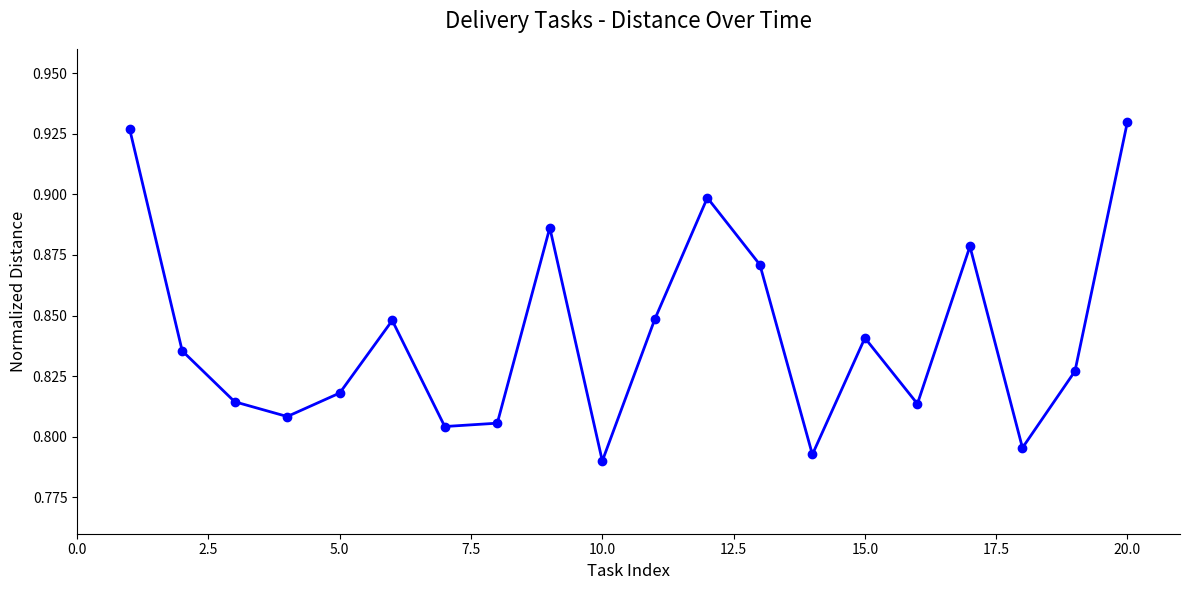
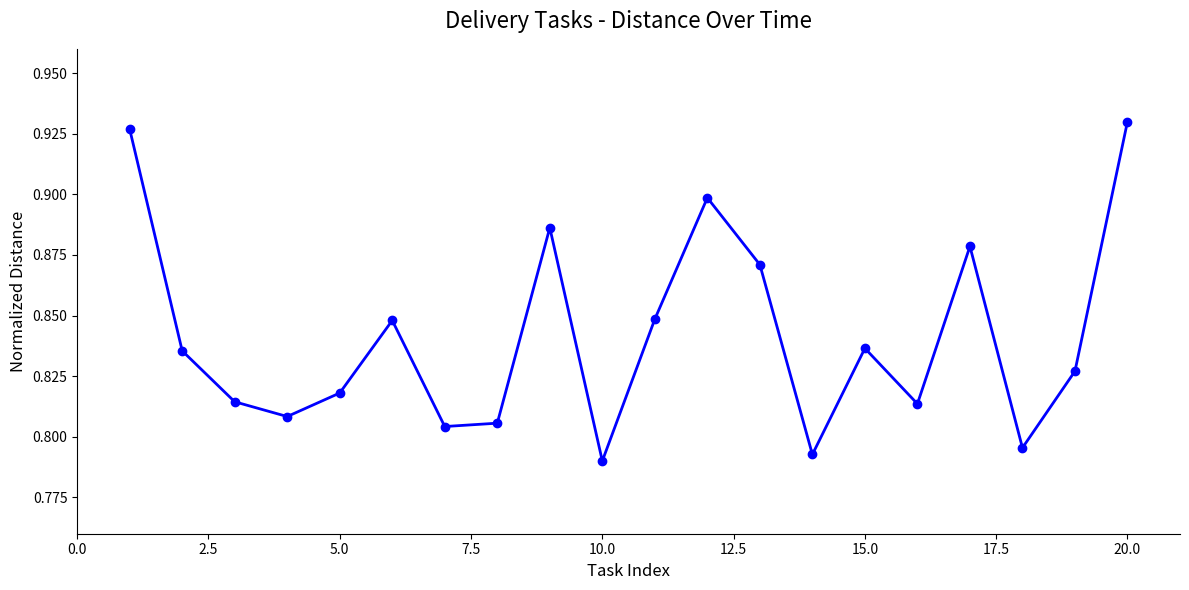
15.0: 0.841 -> 0.836
